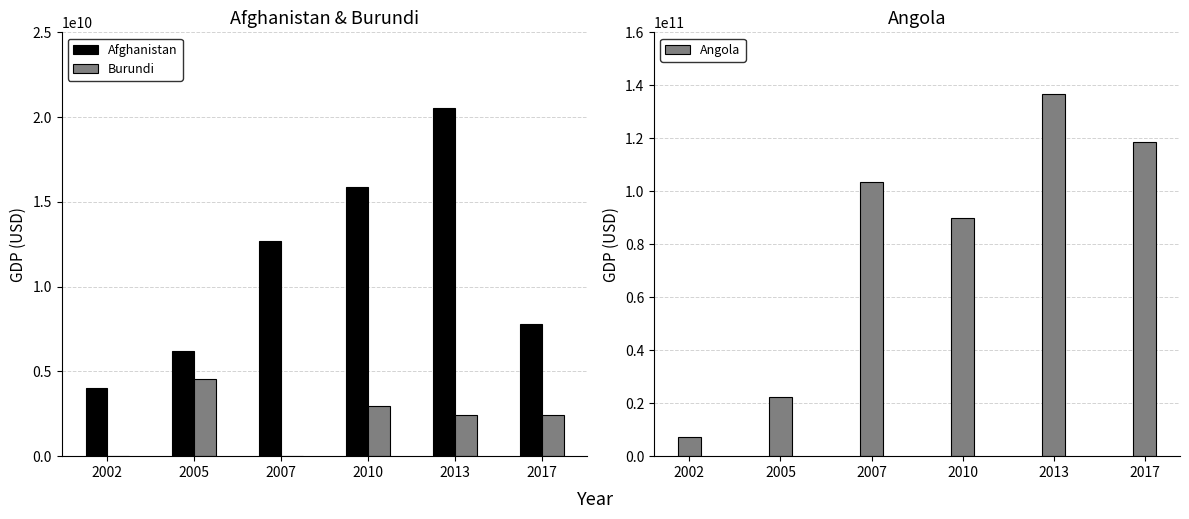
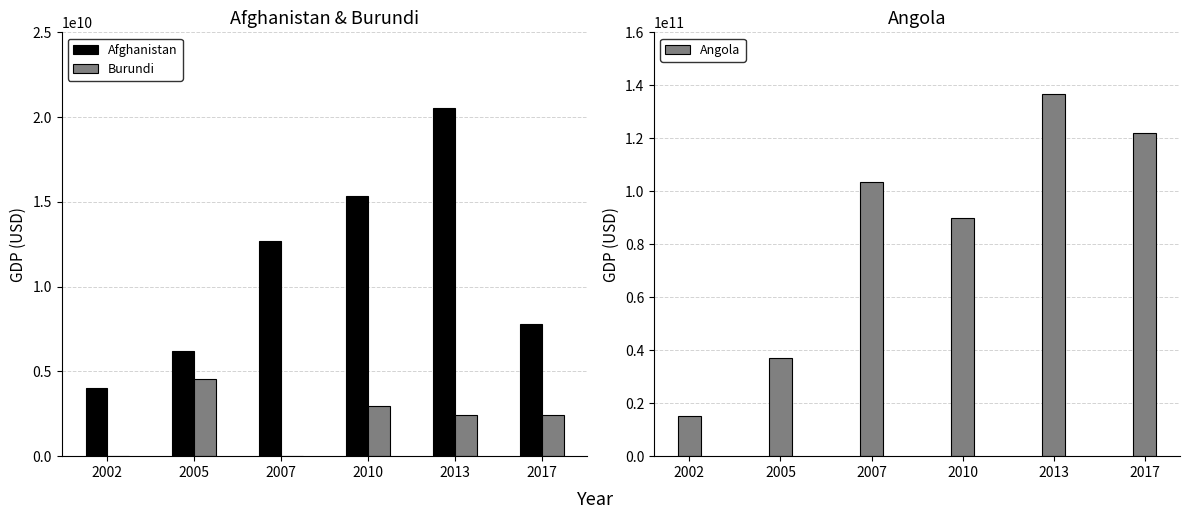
Afghanistan & Burundi, Afghanistan, 2010: 15900000000 -> 15300000000
Angola, 2002: 7000000000 -> 15000000000
Angola, 2005: 22000000000 -> 37000000000
Angola, 2017: 119000000000 -> 122000000000
